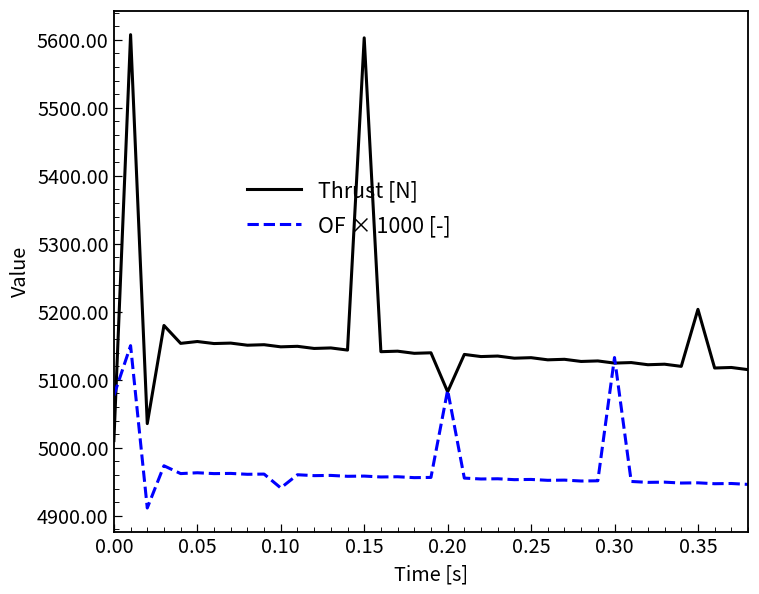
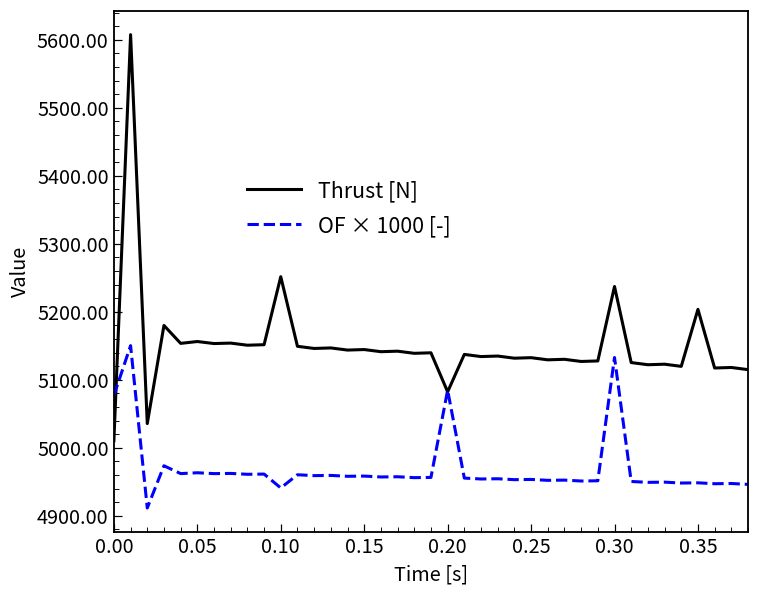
Thrust [N], 0.10: 5150 -> 5250
Thrust [N], 0.15: 5600 -> 5140
Thrust [N], 0.30: 5120 -> 5240
